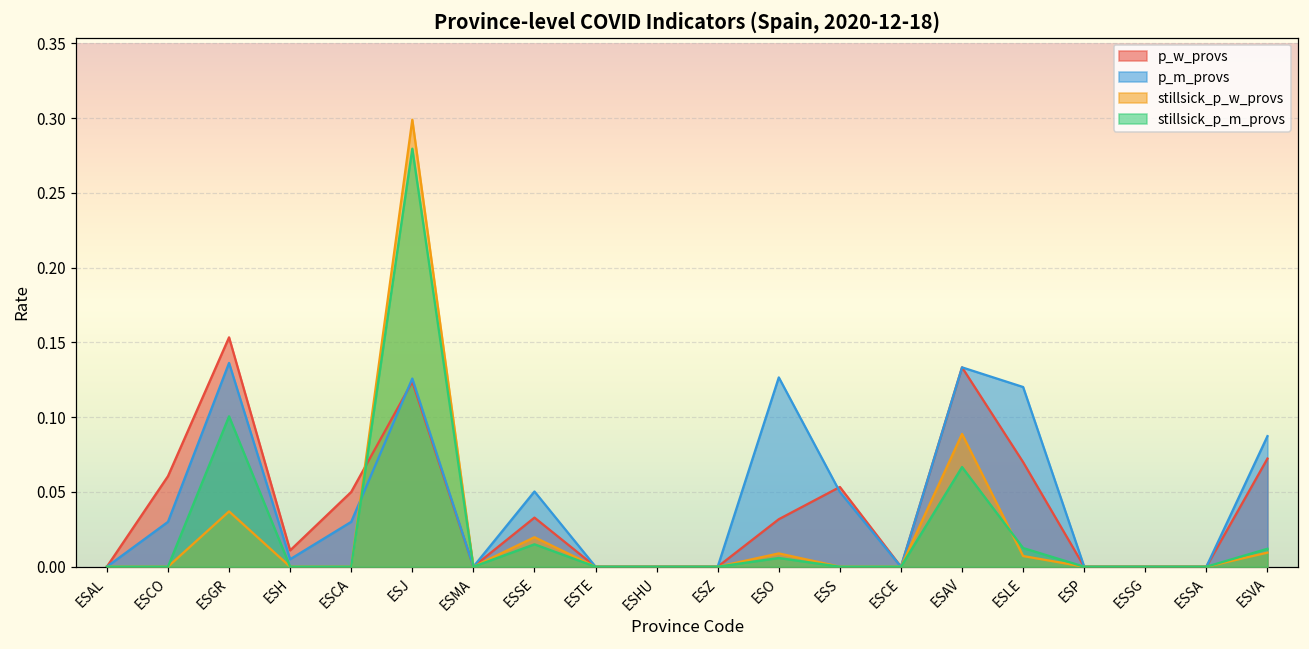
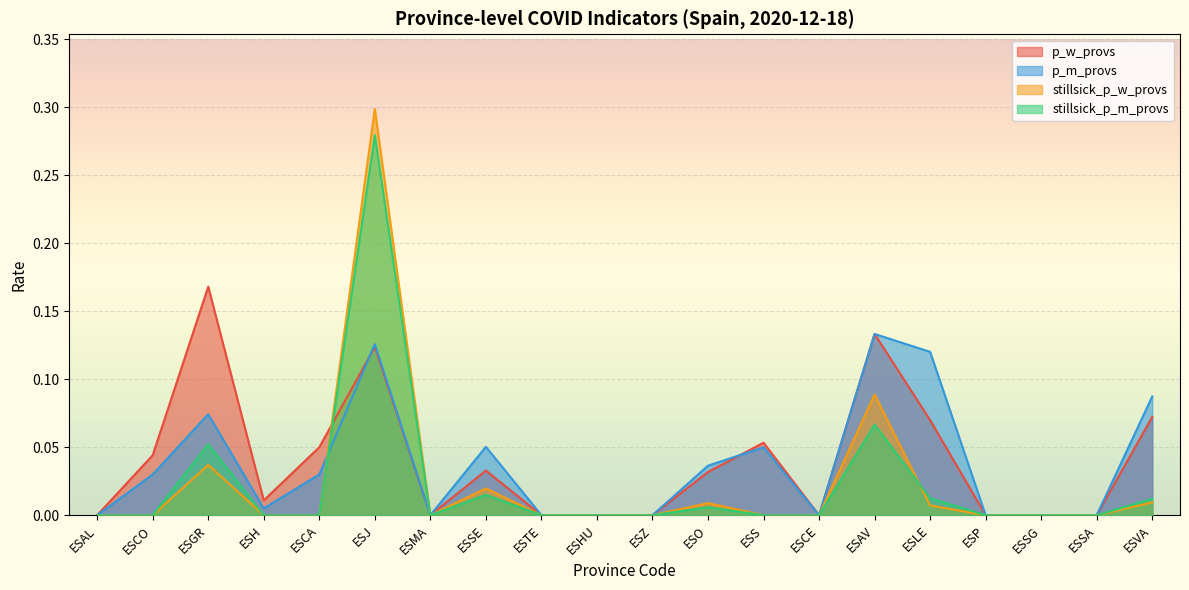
p_w_provs, ESCO: 0.061 -> 0.044
p_w_provs, ESGR: 0.153 -> 0.168
p_m_provs, ESGR: 0.136 -> 0.074
stillsick_p_m_provs, ESGR: 0.101 -> 0.052
p_m_provs, ESO: 0.127 -> 0.036
